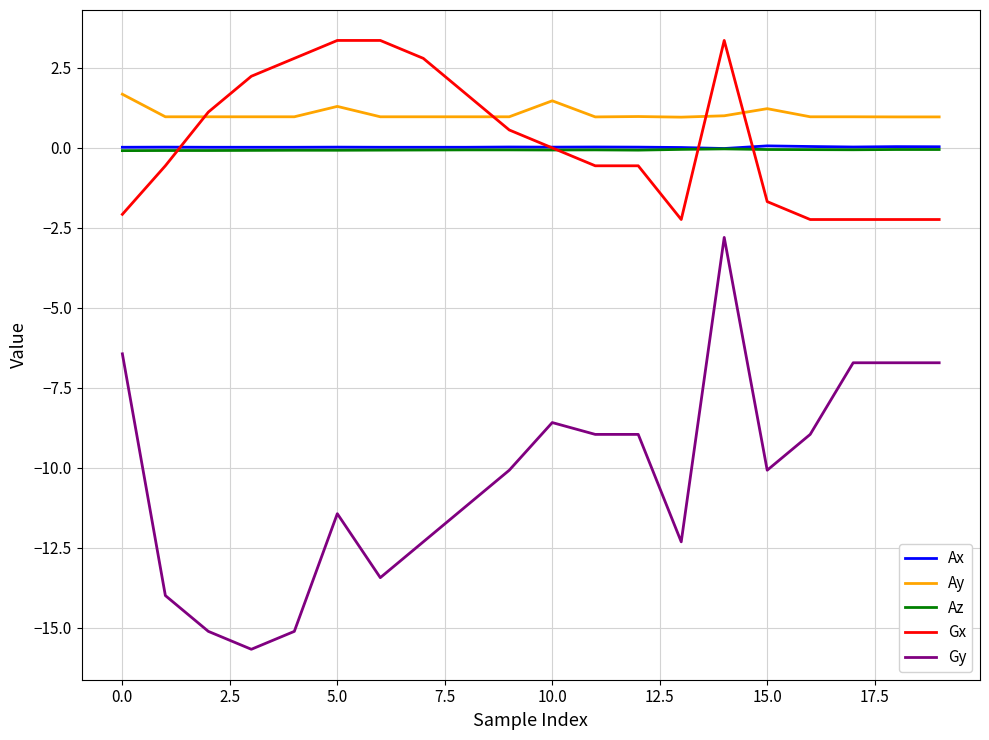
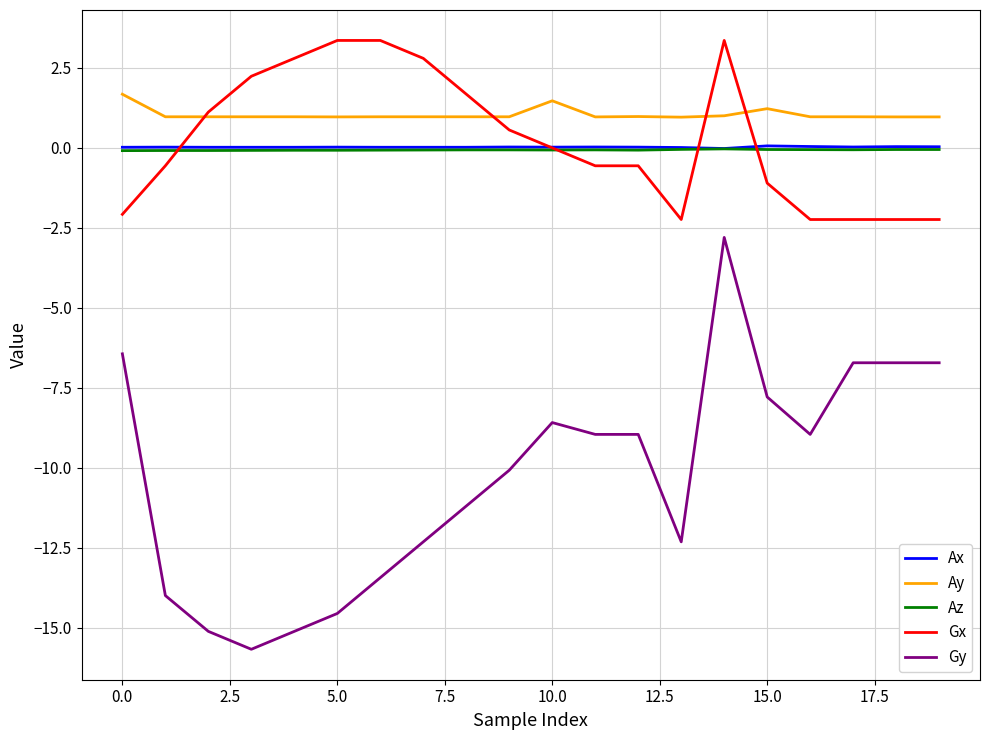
Ay, 5.0: 1.3 -> 1.0
Gy, 5.0: -11.4 -> -14.6
Gx, 15.0: -1.7 -> -1.1
Gy, 15.0: -10.1 -> -7.8
